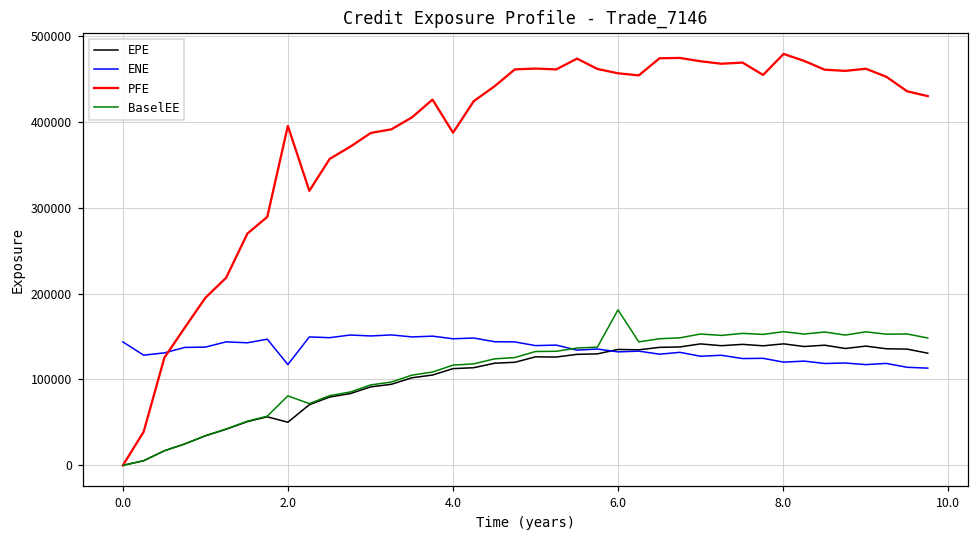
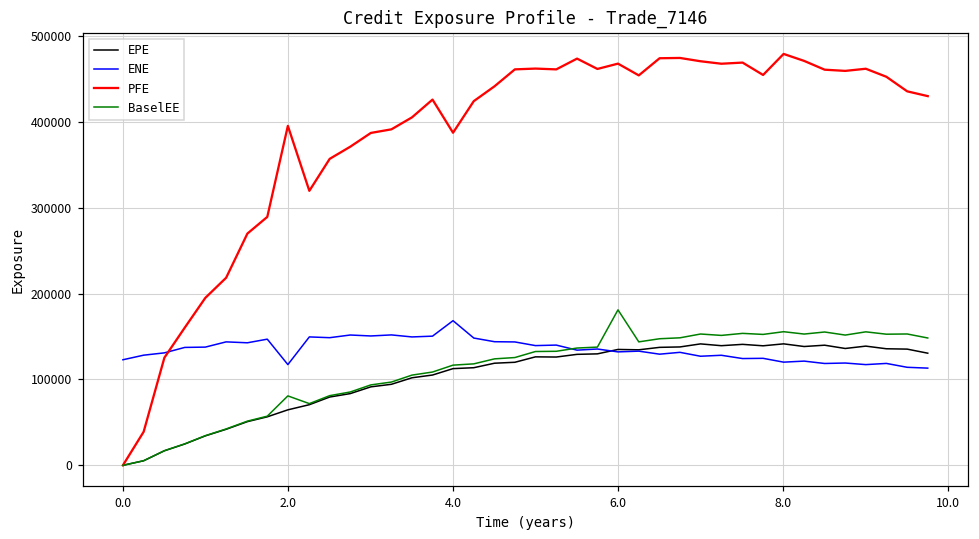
ENE, 0.0: 140000 -> 120000
EPE, 2.0: 50000 -> 60000
ENE, 4.0: 150000 -> 170000
PFE, 6.0: 460000 -> 470000
